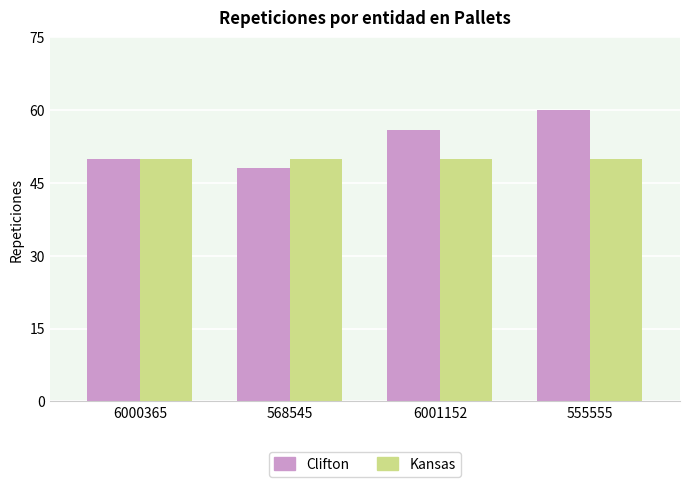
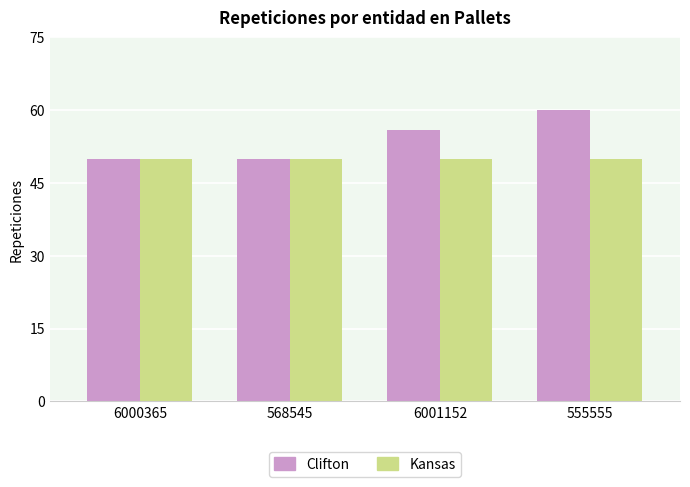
Clifton, 568545: 48 -> 50
